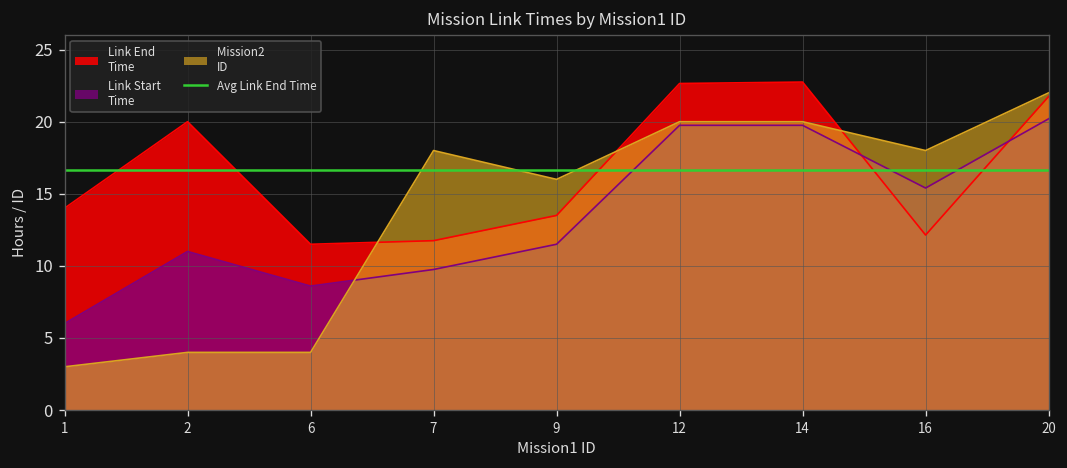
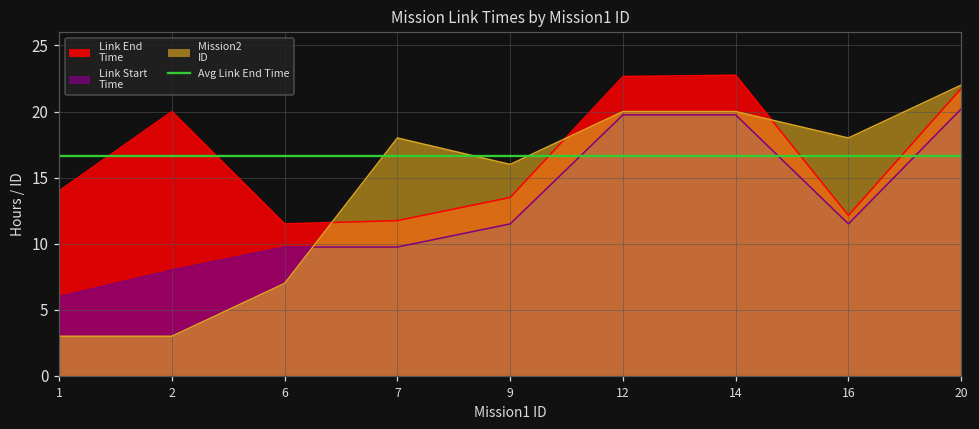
Link Start Time, 2: 11 -> 8
Mission2 ID, 2: 4 -> 3
Link Start Time, 6: 8.6 -> 9.8
Mission2 ID, 6: 4 -> 7
Link Start Time, 16: 15.4 -> 11.5
